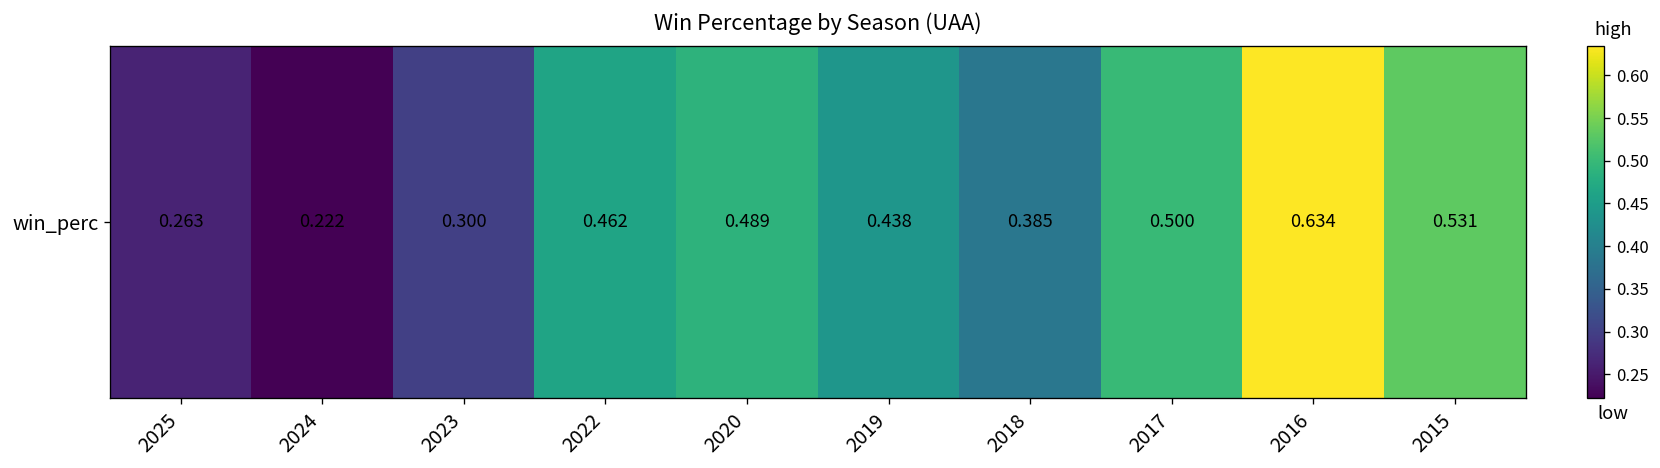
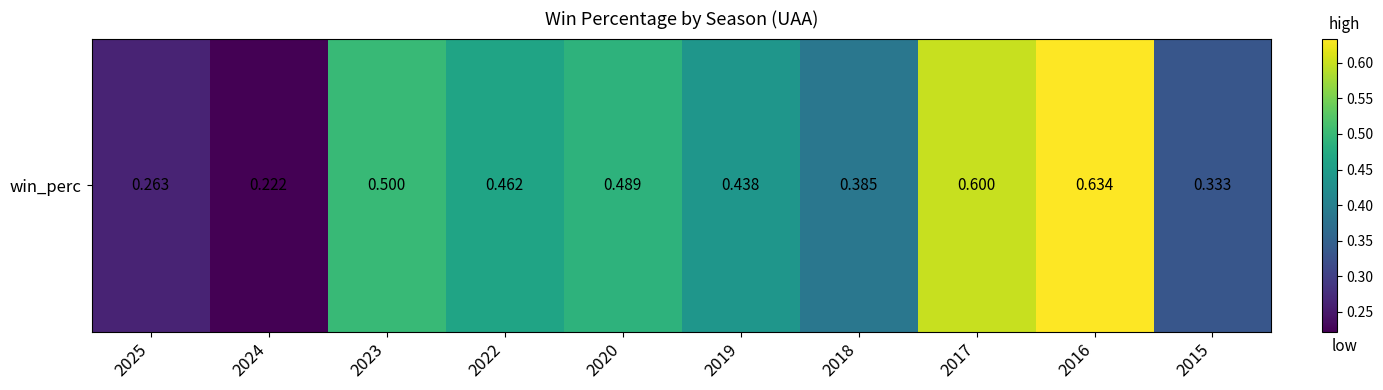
win_perc, 2023: 0.300 -> 0.500
win_perc, 2017: 0.500 -> 0.600
win_perc, 2015: 0.531 -> 0.333
